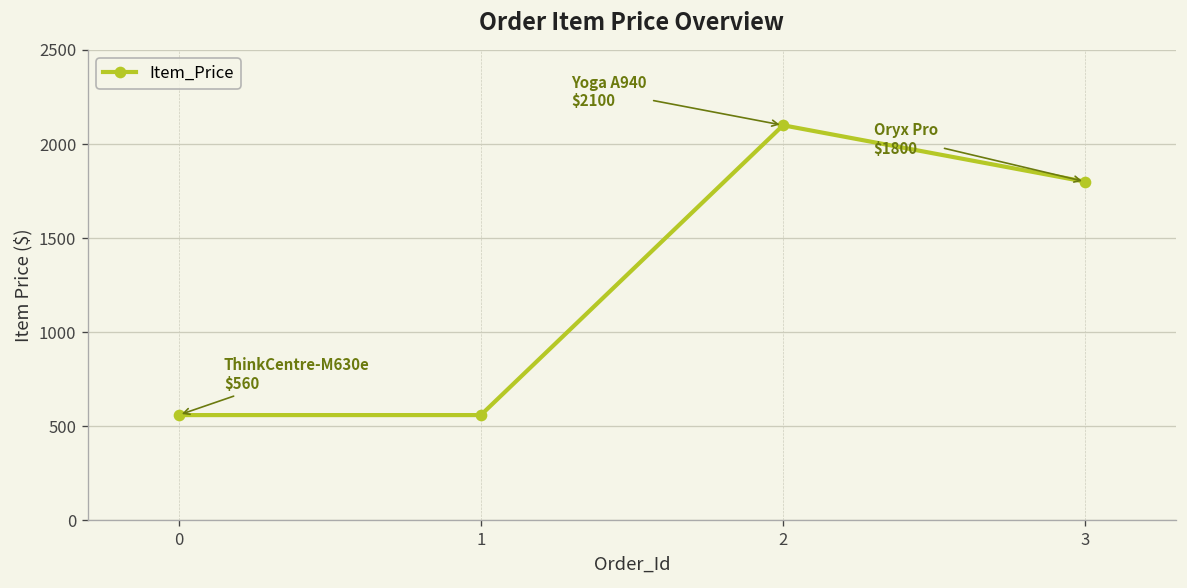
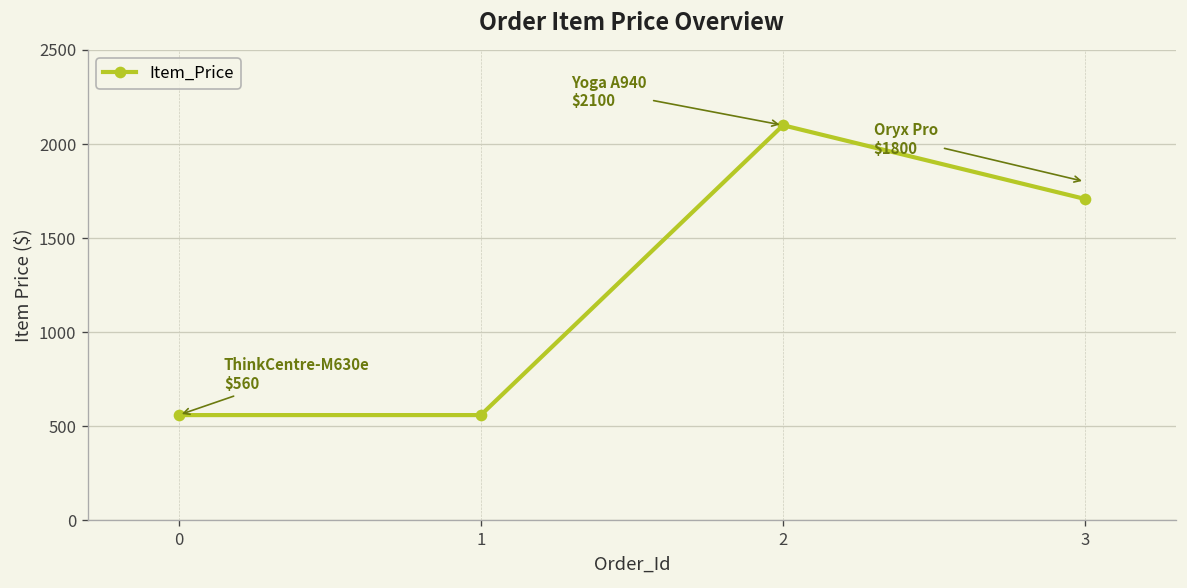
3: 1800 -> 1710
